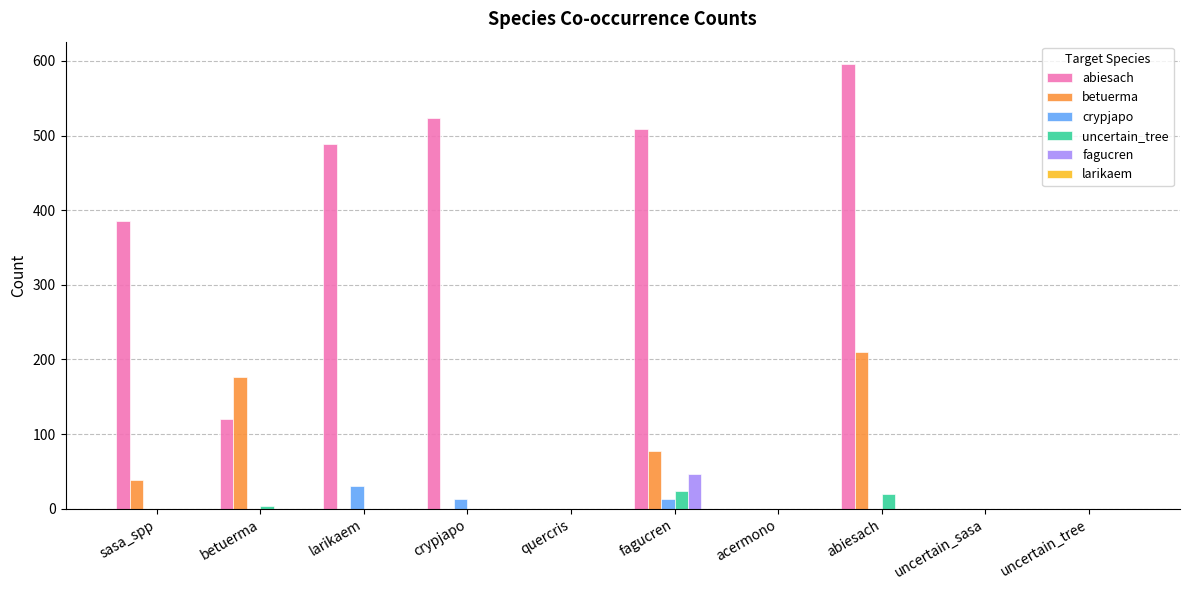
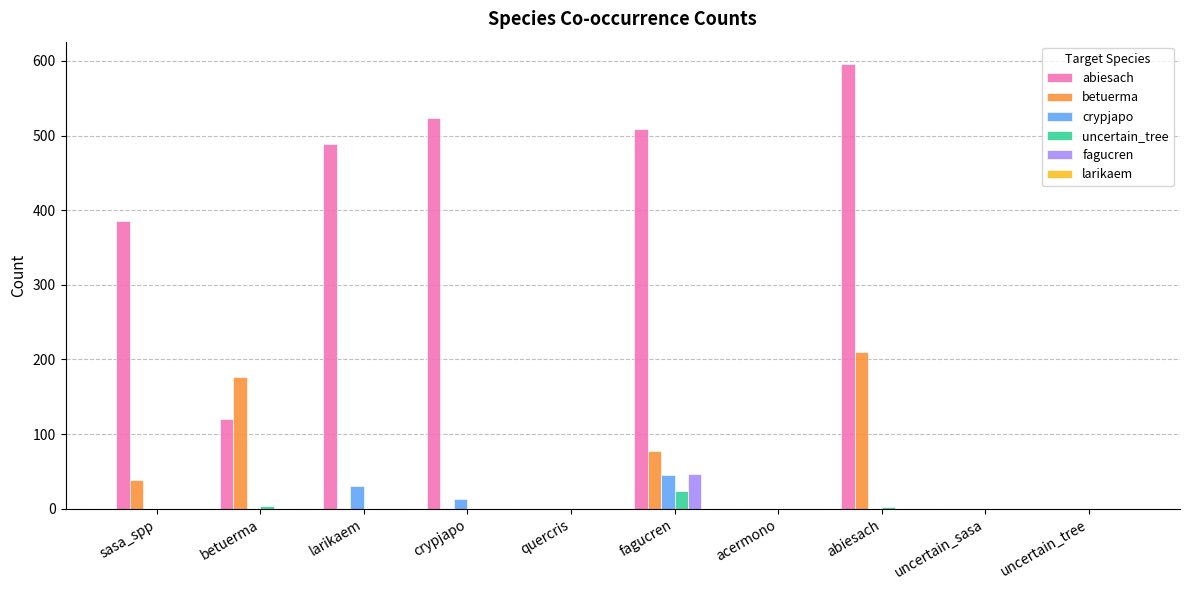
crypjapo, fagucren: 10 -> 50
uncertain_tree, abiesach: 20 -> 0
